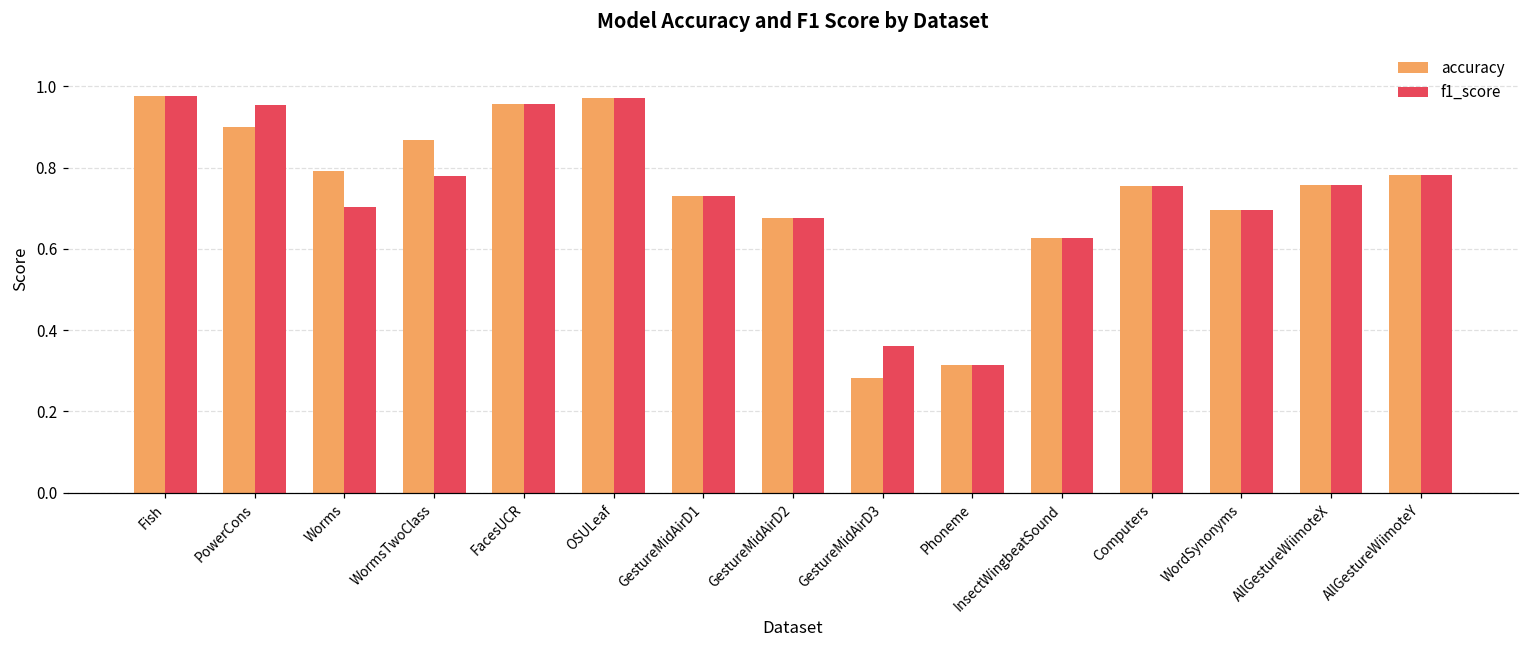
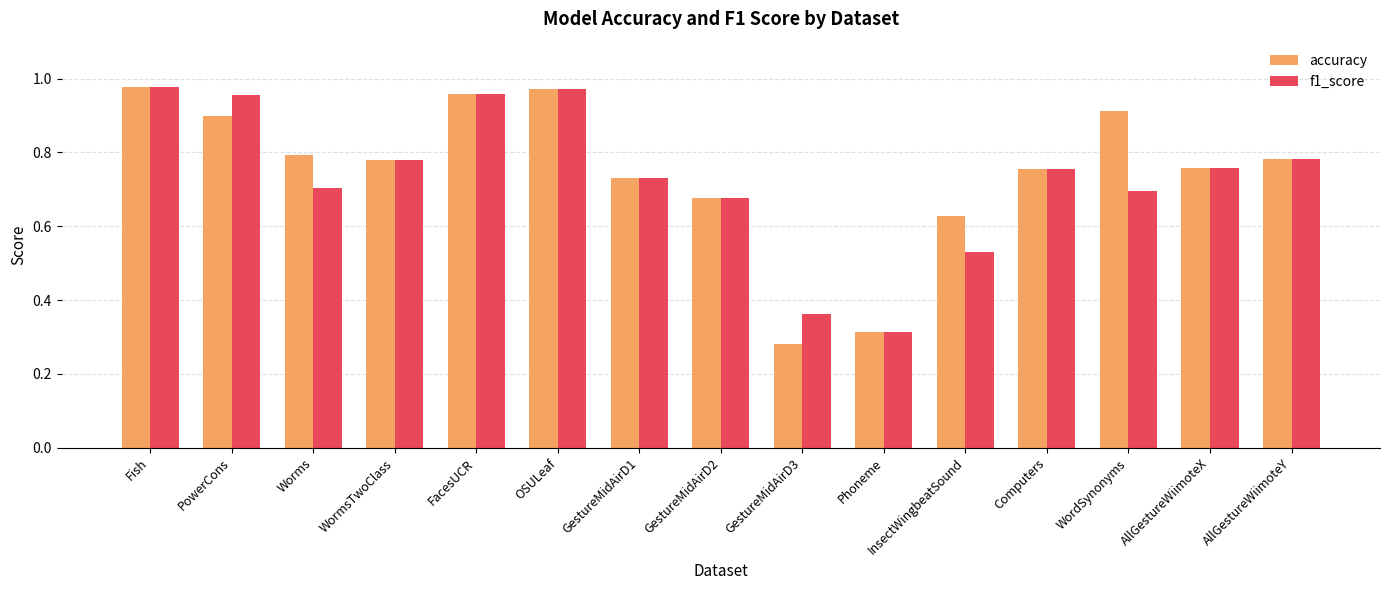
accuracy, WormsTwoClass: 0.87 -> 0.78
f1_score, InsectWingbeatSound: 0.63 -> 0.53
accuracy, WordSynonyms: 0.70 -> 0.91
